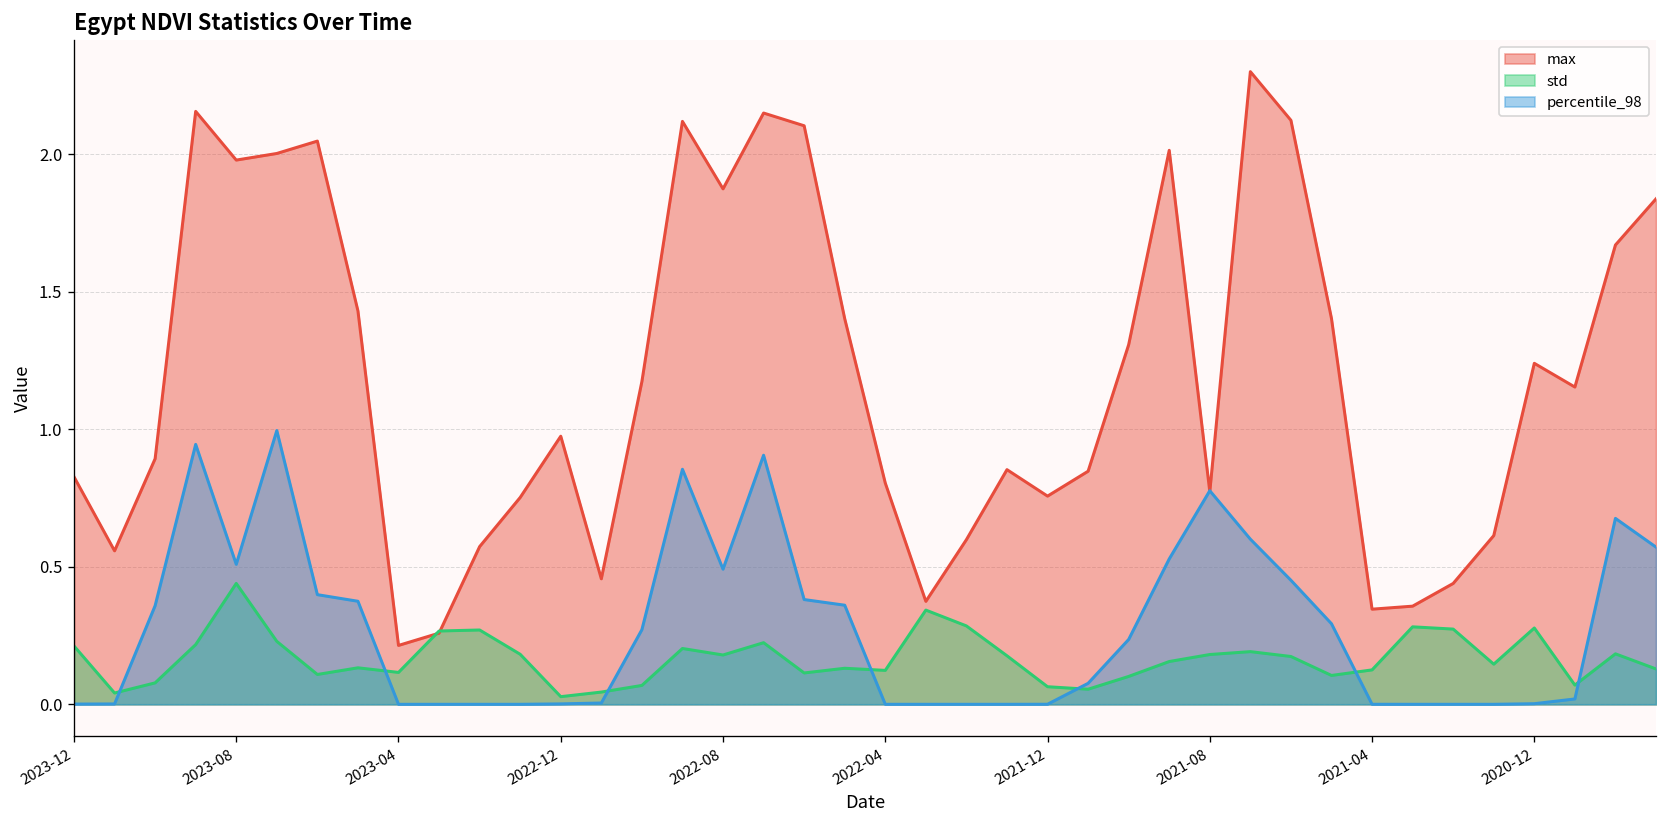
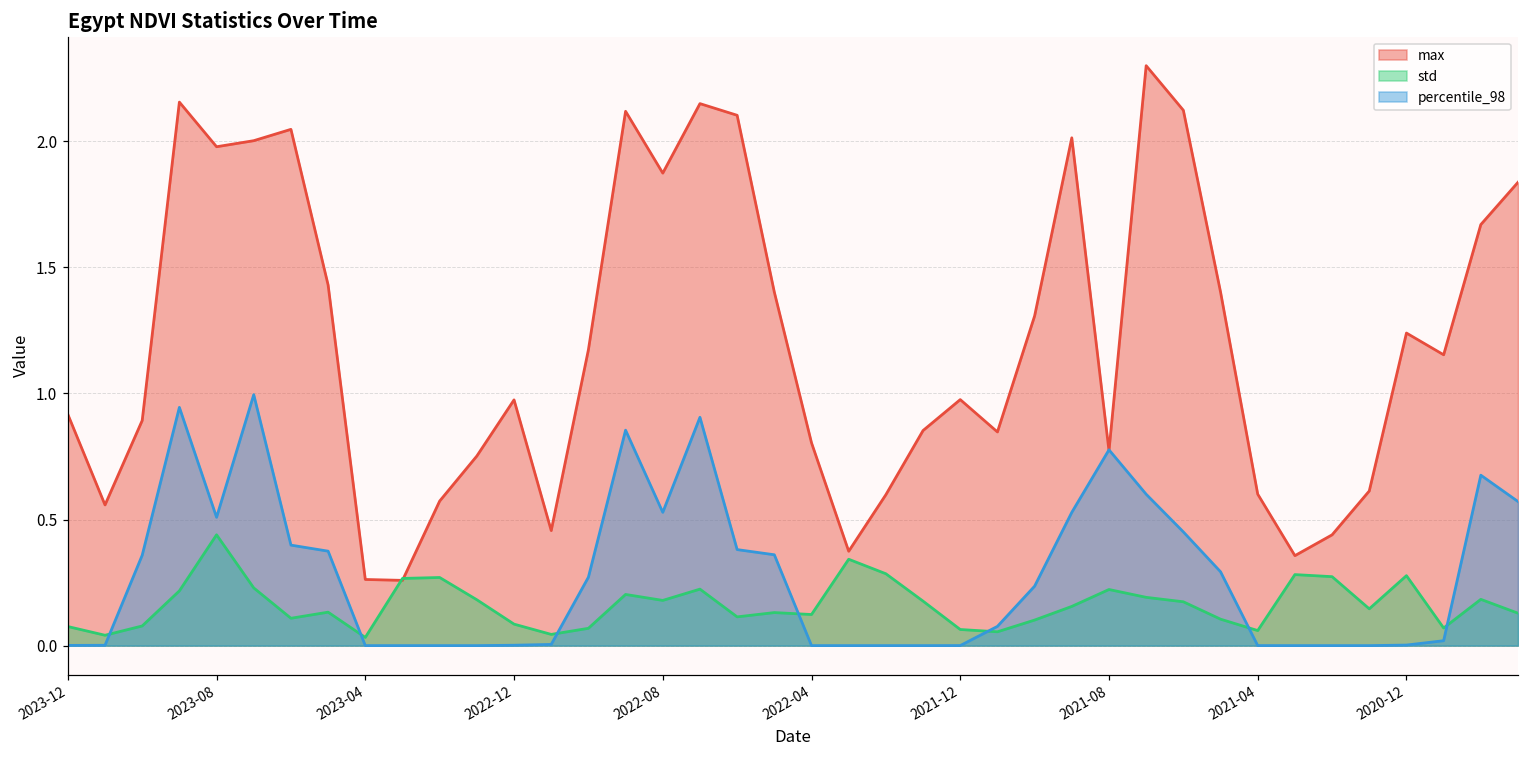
max, 2023-12: 0.83 -> 0.92
std, 2023-12: 0.21 -> 0.08
max, 2023-04: 0.21 -> 0.26
std, 2023-04: 0.12 -> 0.03
std, 2022-12: 0.03 -> 0.09
percentile_98, 2022-08: 0.49 -> 0.53
max, 2021-12: 0.76 -> 0.98
std, 2021-08: 0.18 -> 0.22
max, 2021-04: 0.35 -> 0.60
std, 2021-04: 0.13 -> 0.06
